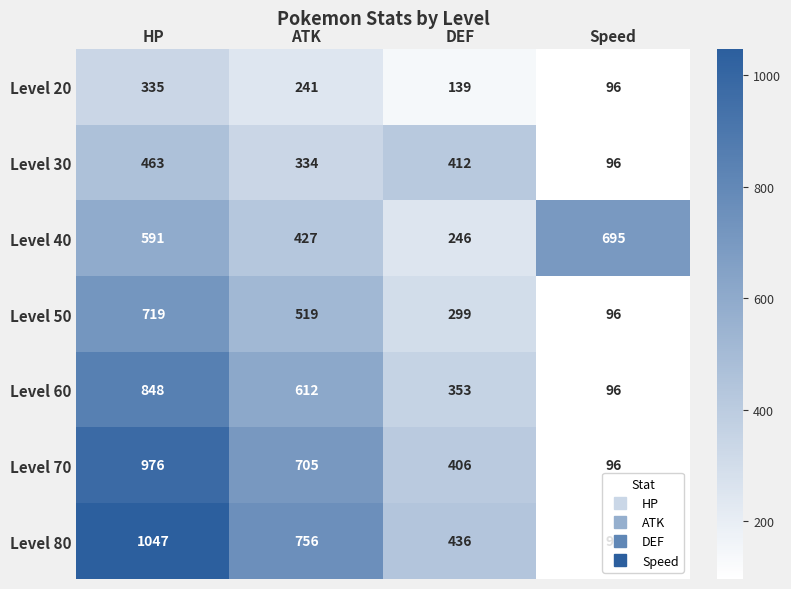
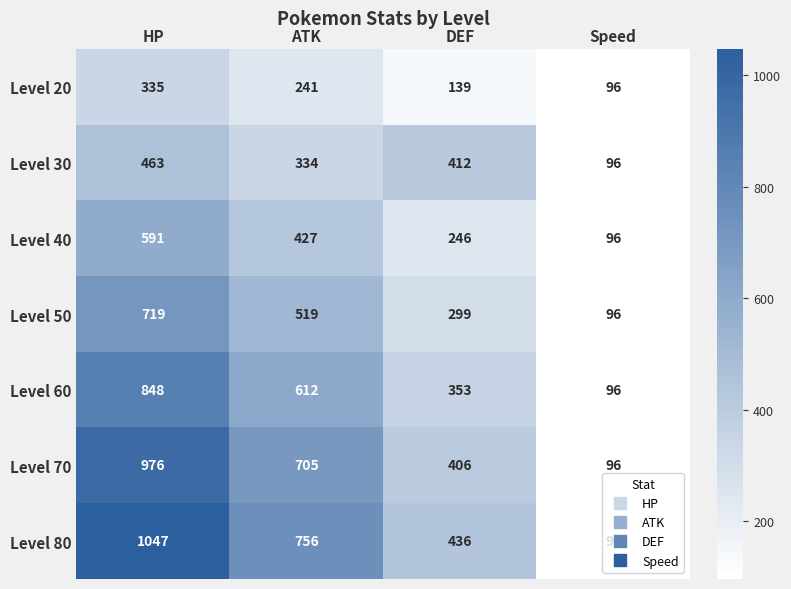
Level 40, Speed: 695 -> 96
